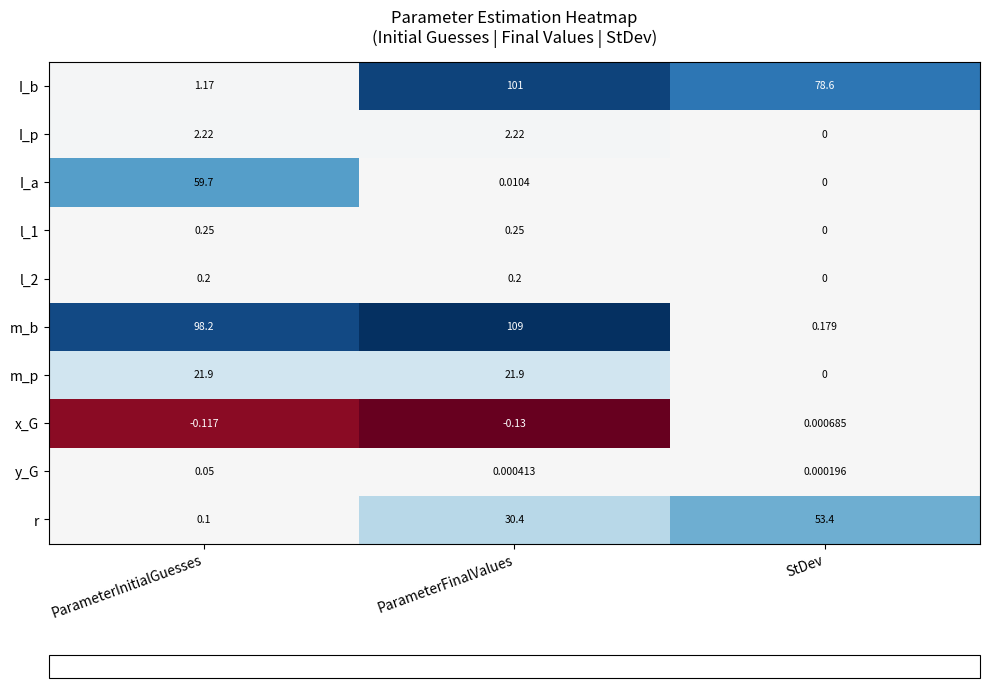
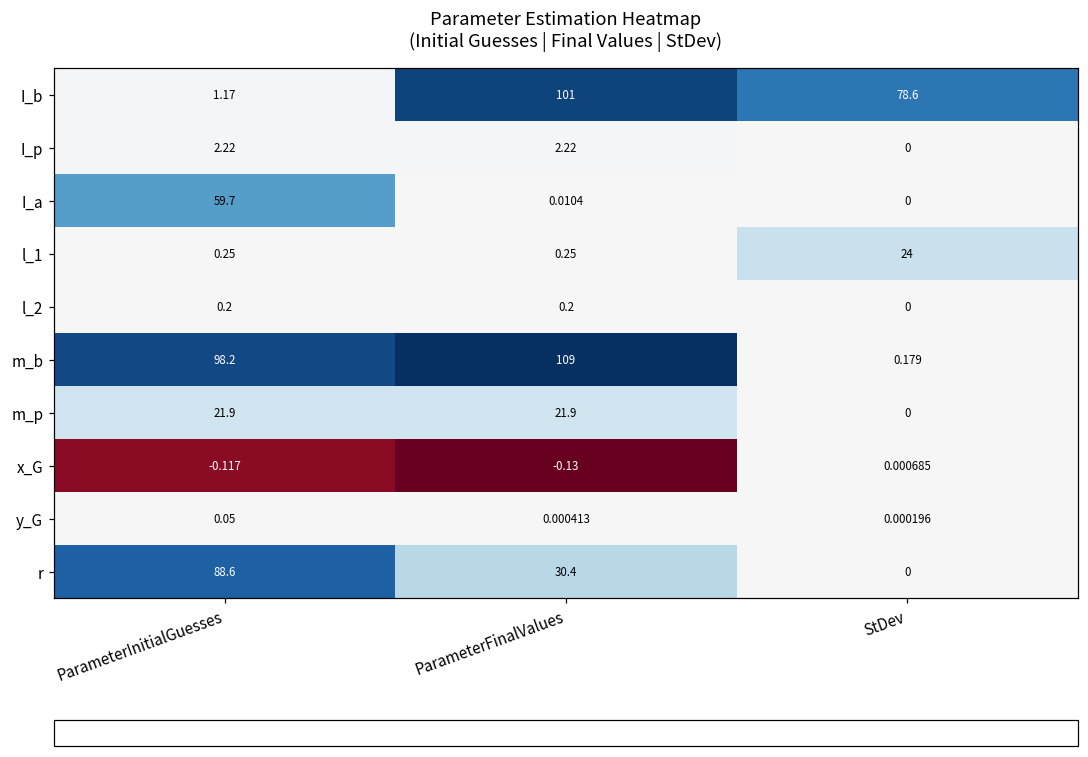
l_1, StDev: 0 -> 24
r, ParameterInitialGuesses: 0.1 -> 88.6
r, StDev: 53.4 -> 0
